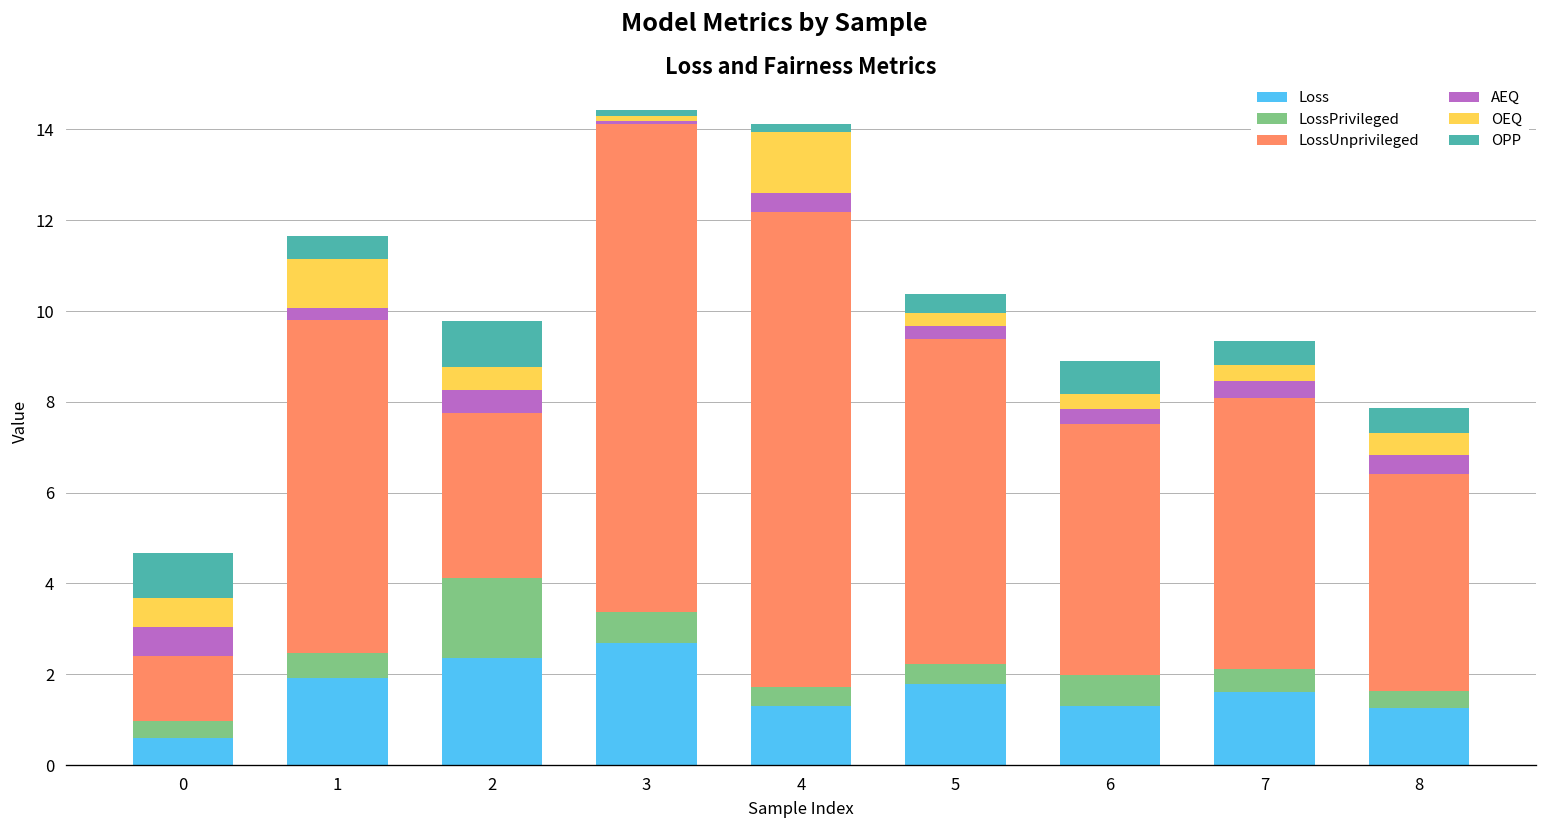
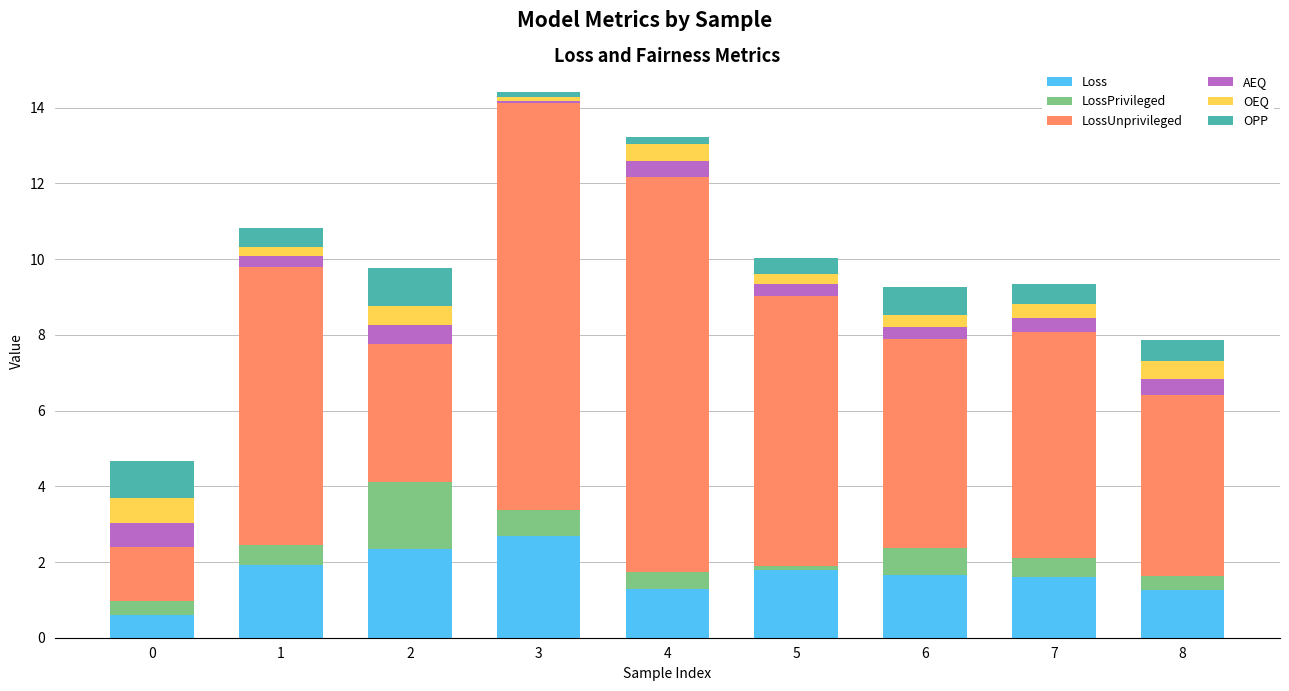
OEQ, 1: 1.1 -> 0.3
OEQ, 4: 1.3 -> 0.4
LossPrivileged, 5: 0.4 -> 0.1
Loss, 6: 1.3 -> 1.7
